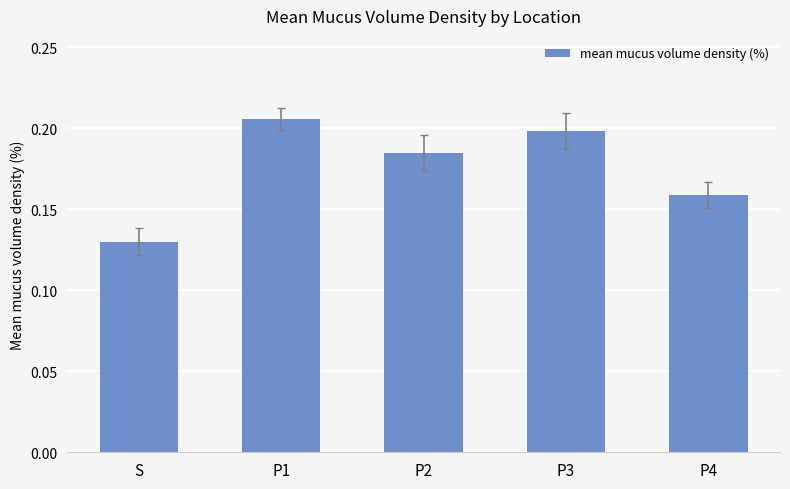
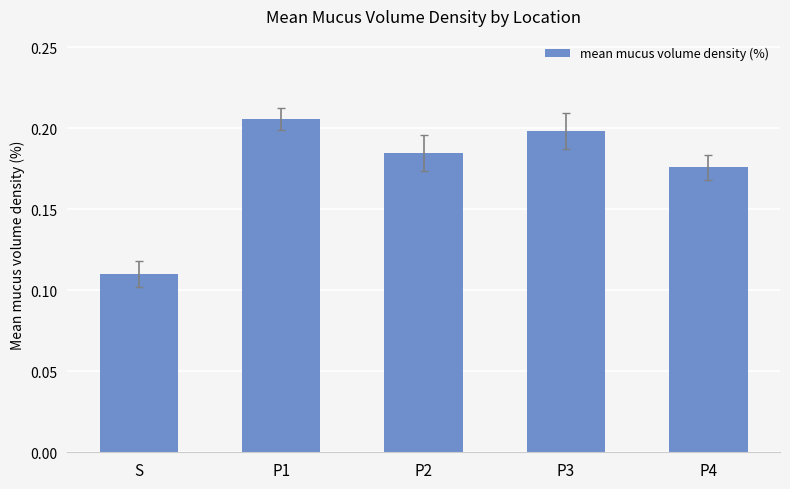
mean mucus volume density (%), S: 0.13 -> 0.11
mean mucus volume density (%), P4: 0.159 -> 0.176
